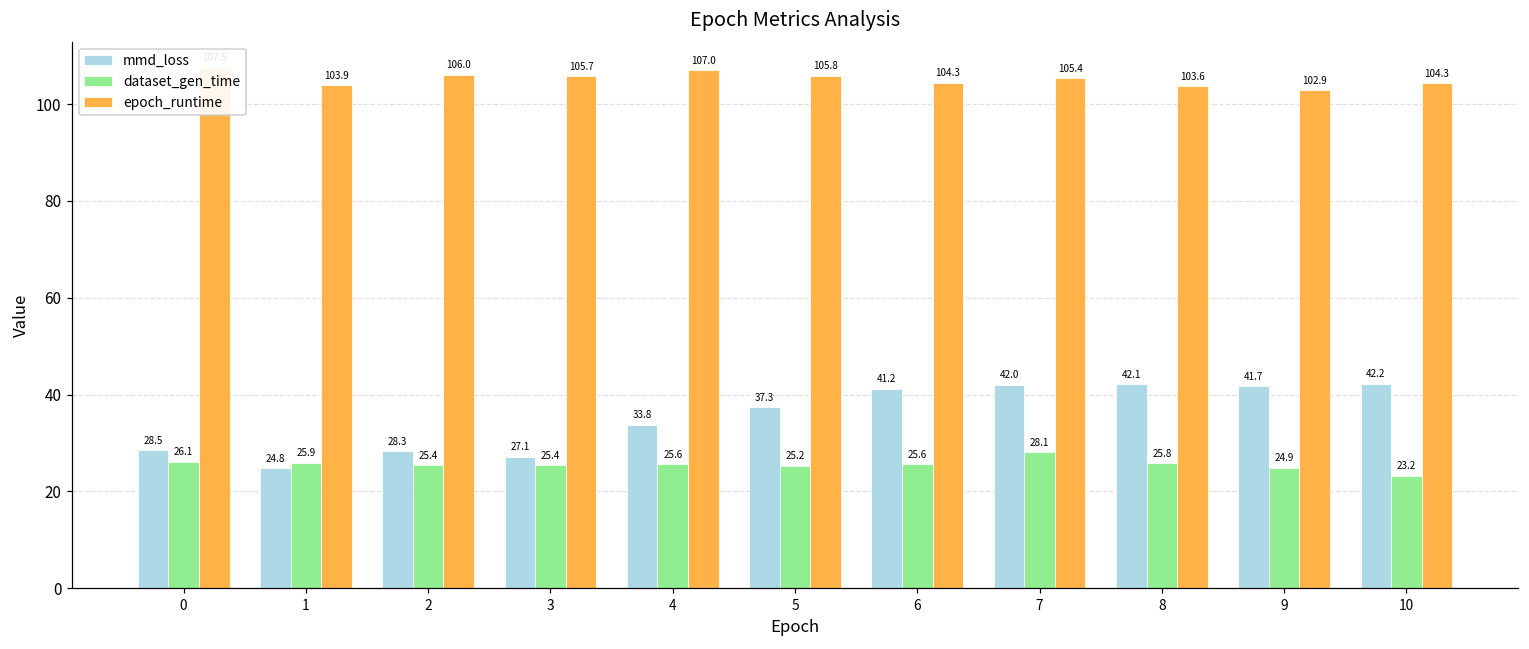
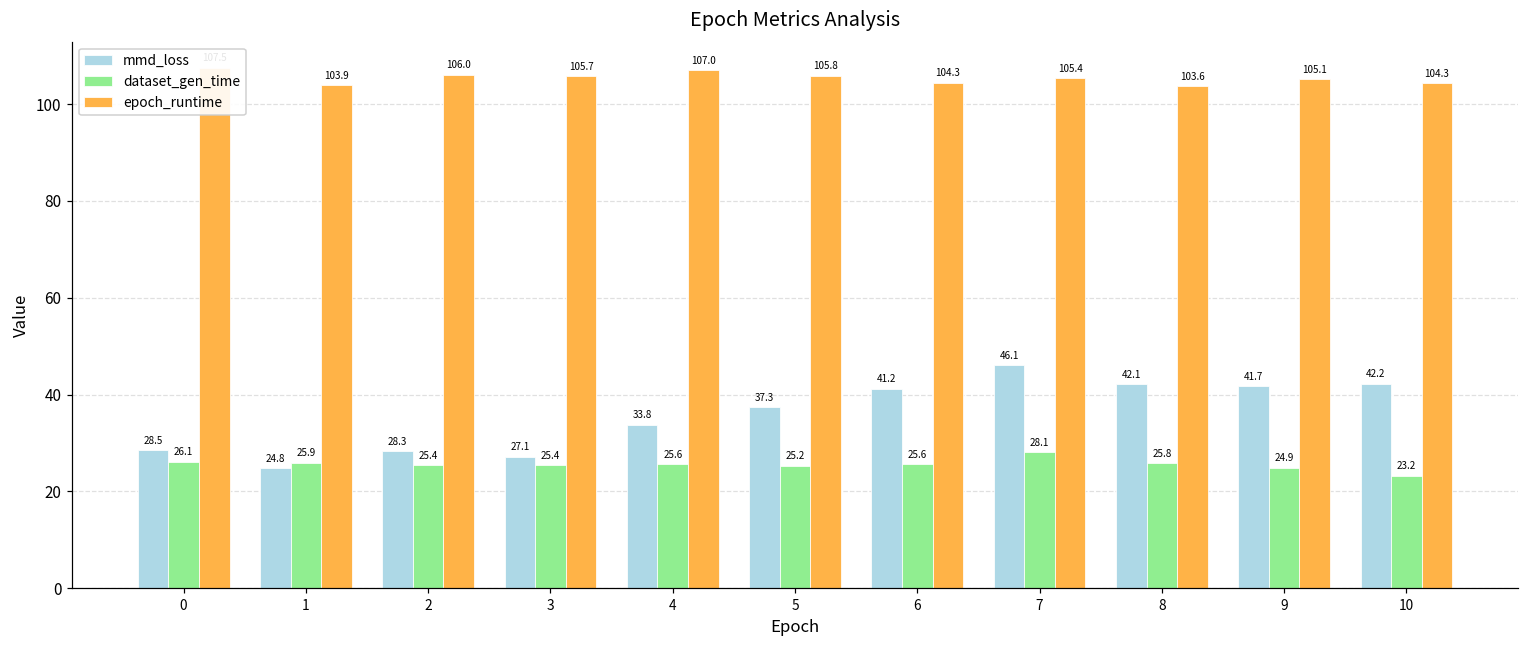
mmd_loss, 7: 42.0 -> 46.1
epoch_runtime, 9: 102.9 -> 105.1
